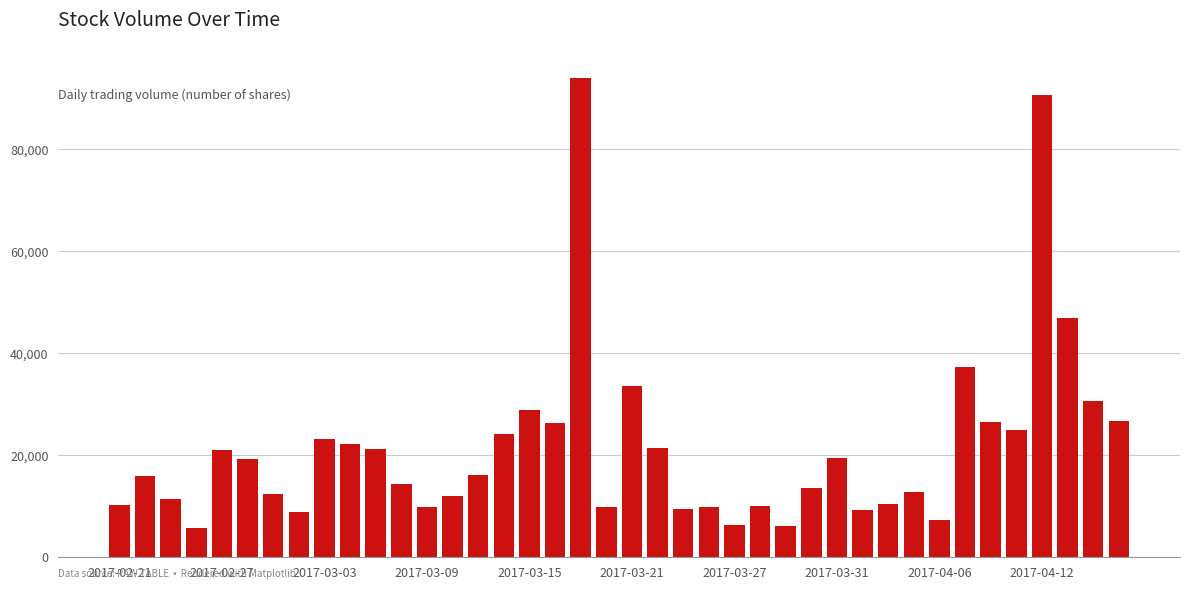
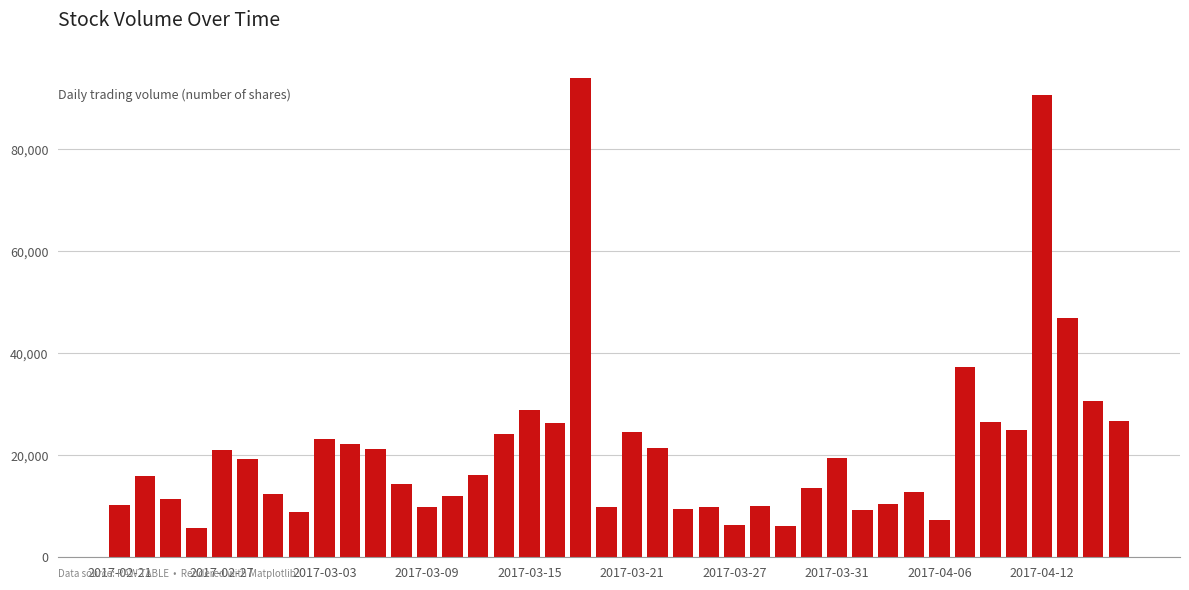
2017-03-21: 34,000 -> 25,000
